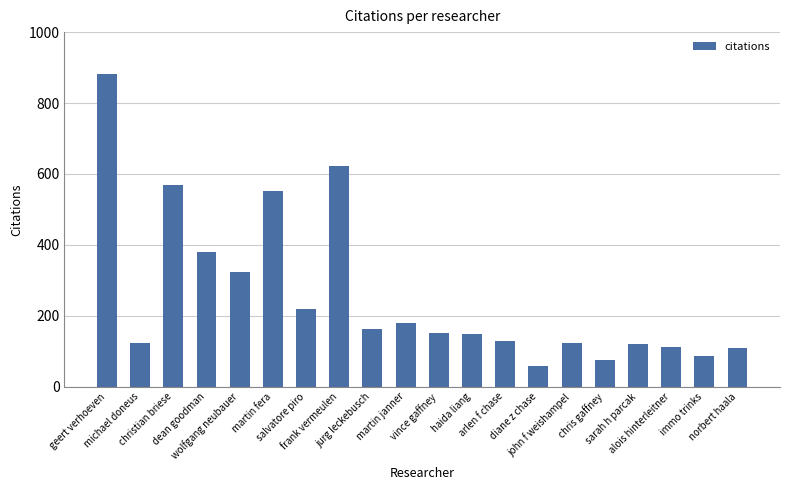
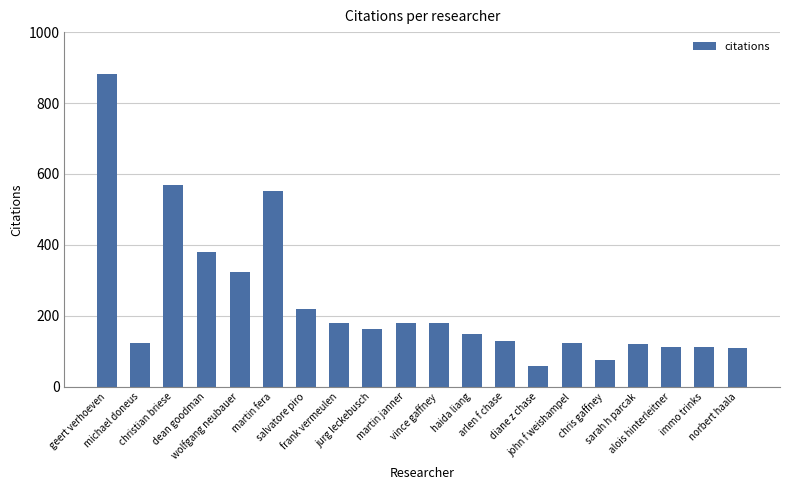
frank vermeulen: 620 -> 180
vince gaffney: 150 -> 180
immo trinks: 90 -> 110
